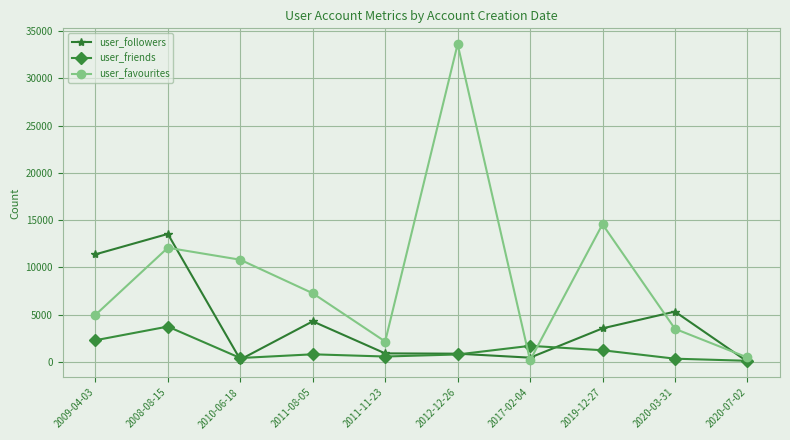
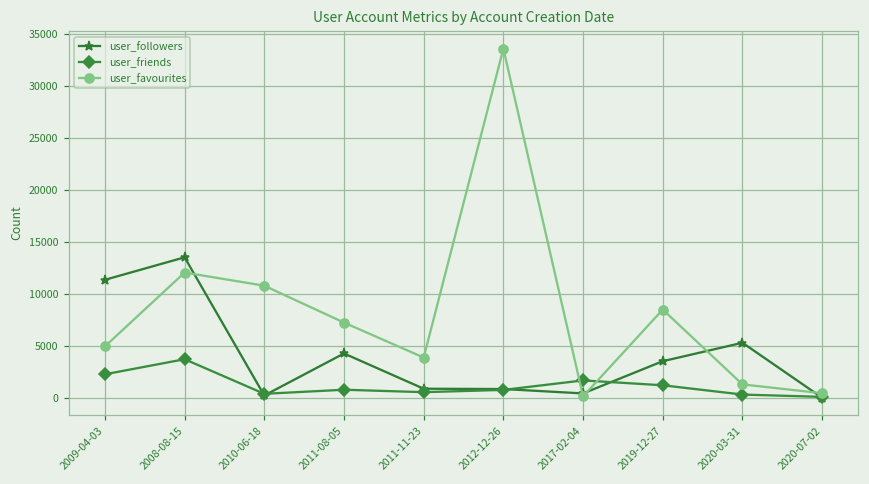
user_favourites, 2011-11-23: 2000 -> 4000
user_favourites, 2019-12-27: 15000 -> 9000
user_favourites, 2020-03-31: 4000 -> 1000
